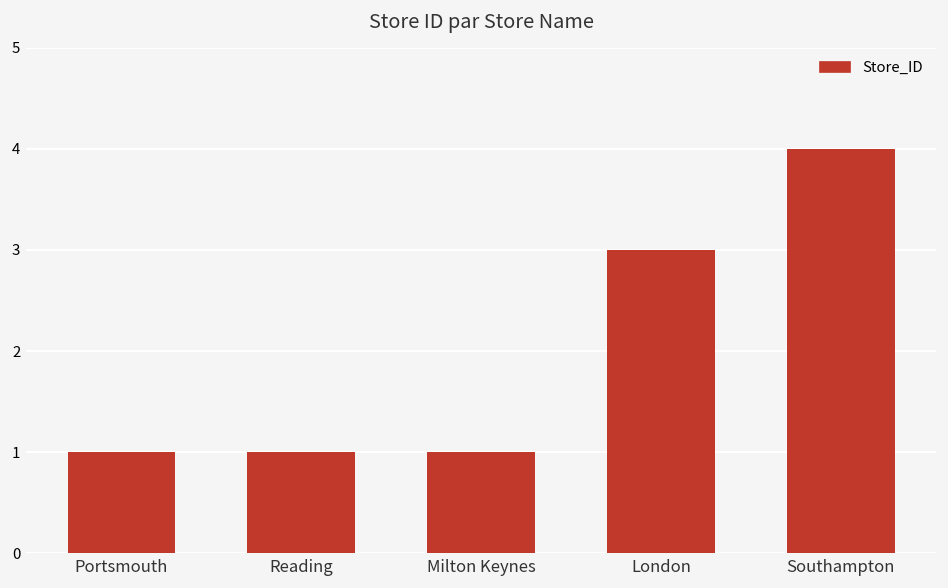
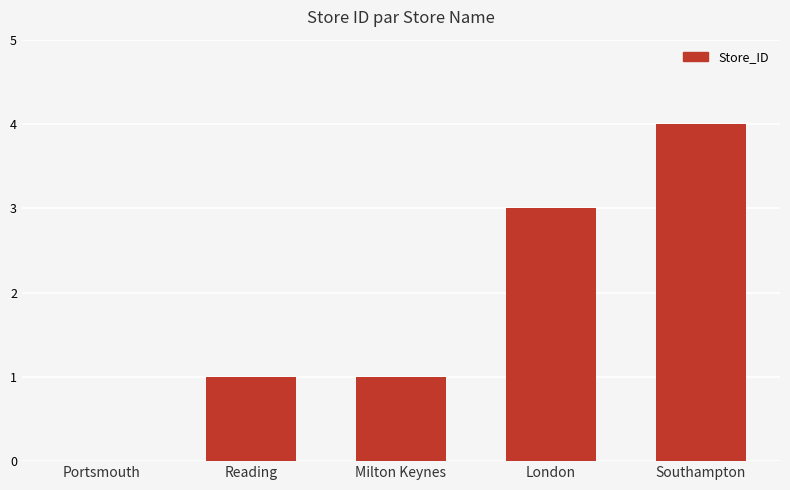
Portsmouth: 1 -> 0
